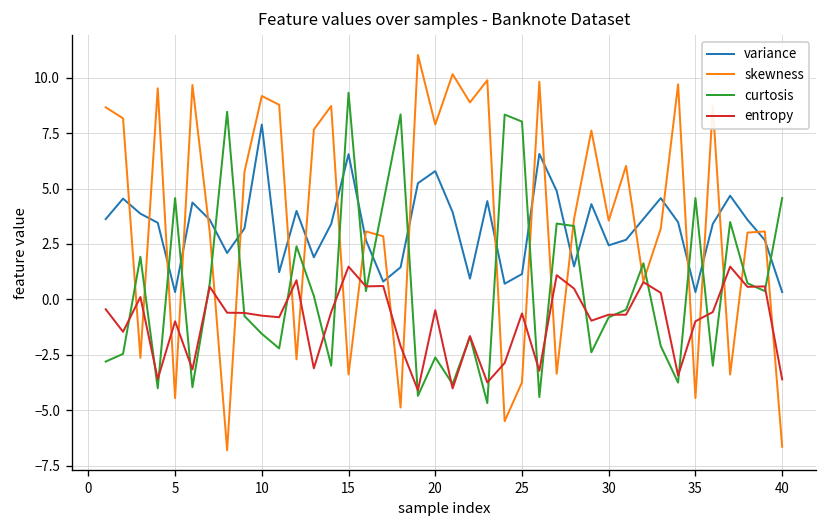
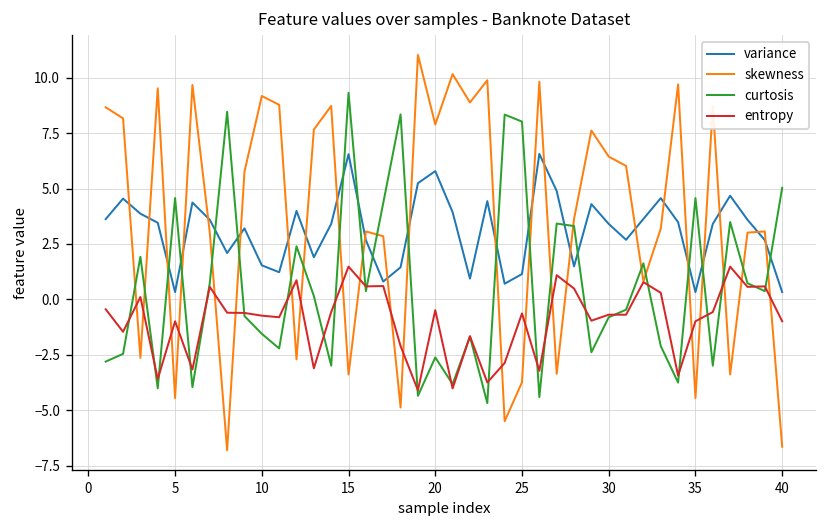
variance, 10: 7.9 -> 1.5
variance, 30: 2.4 -> 3.4
skewness, 30: 3.6 -> 6.4
curtosis, 40: 4.6 -> 5.0
entropy, 40: -3.6 -> -1.0
